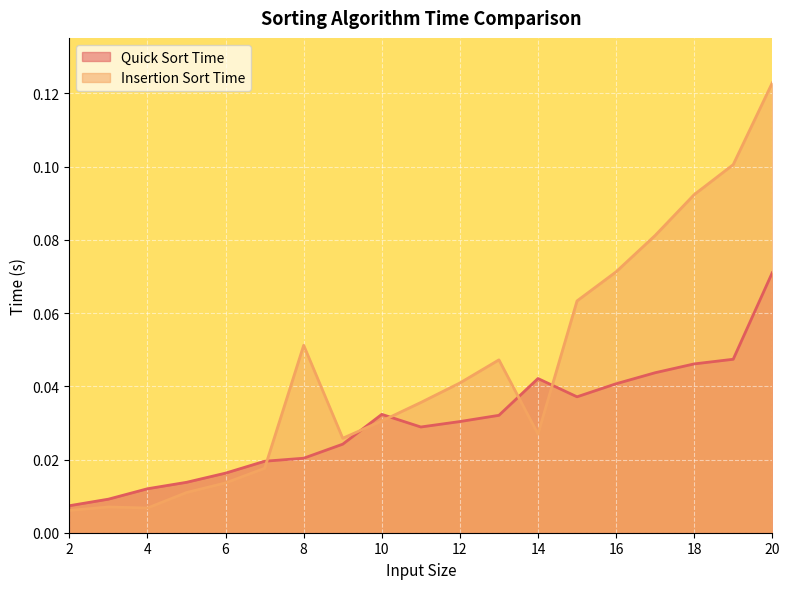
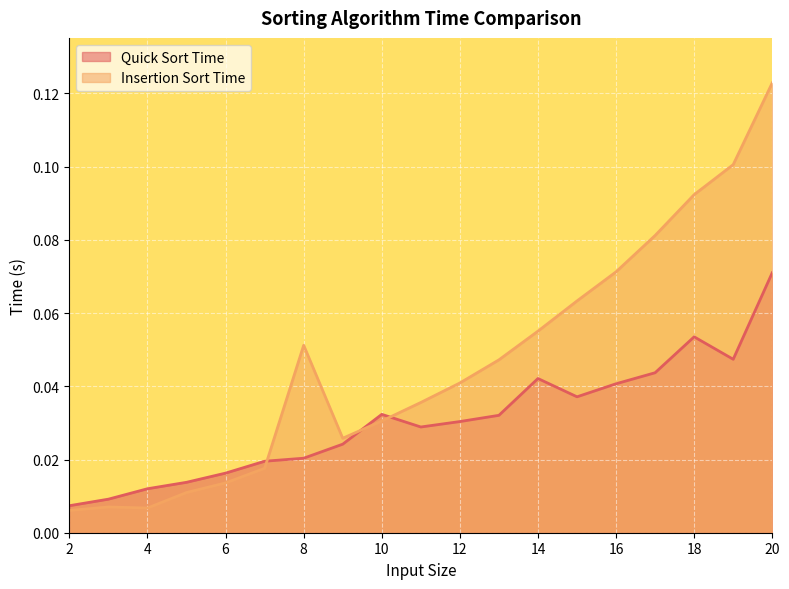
Insertion Sort Time, 14: 0.027 -> 0.055
Quick Sort Time, 18: 0.046 -> 0.054
